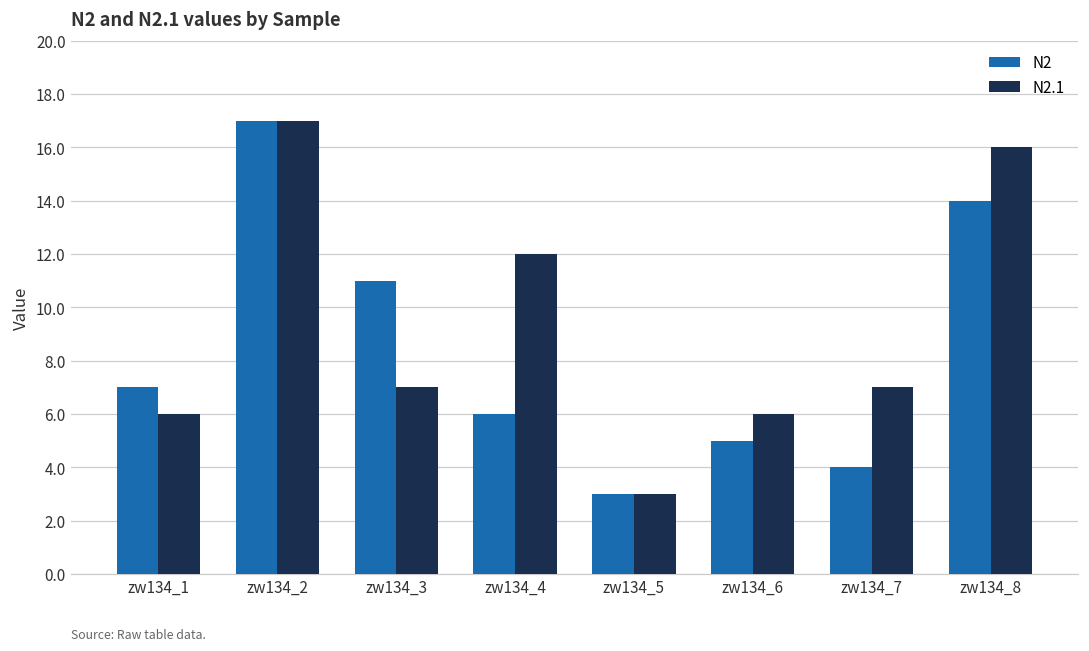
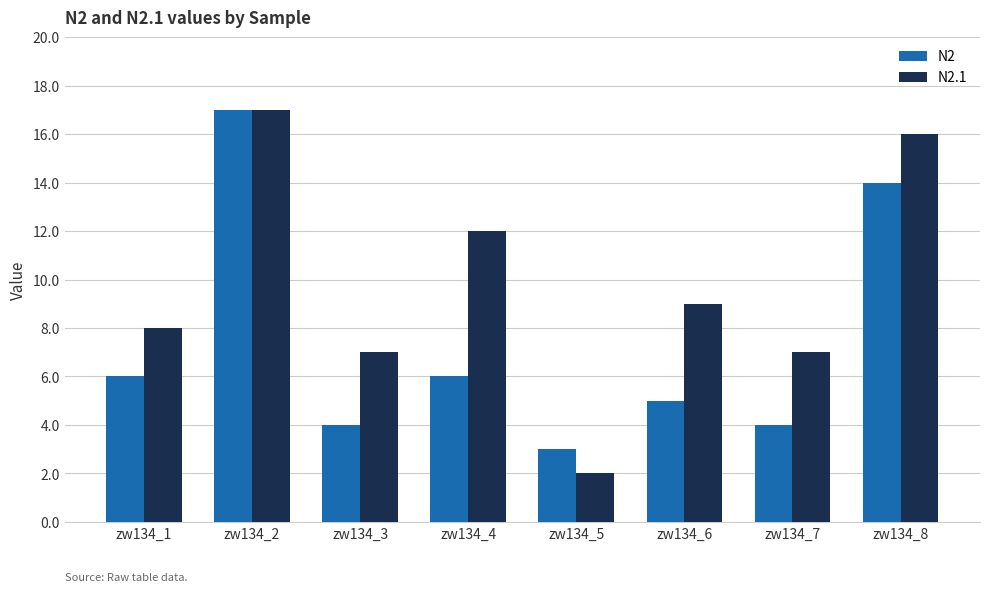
N2, zw134_1: 7 -> 6
N2.1, zw134_1: 6 -> 8
N2, zw134_3: 11 -> 4
N2.1, zw134_5: 3 -> 2
N2.1, zw134_6: 6 -> 9
